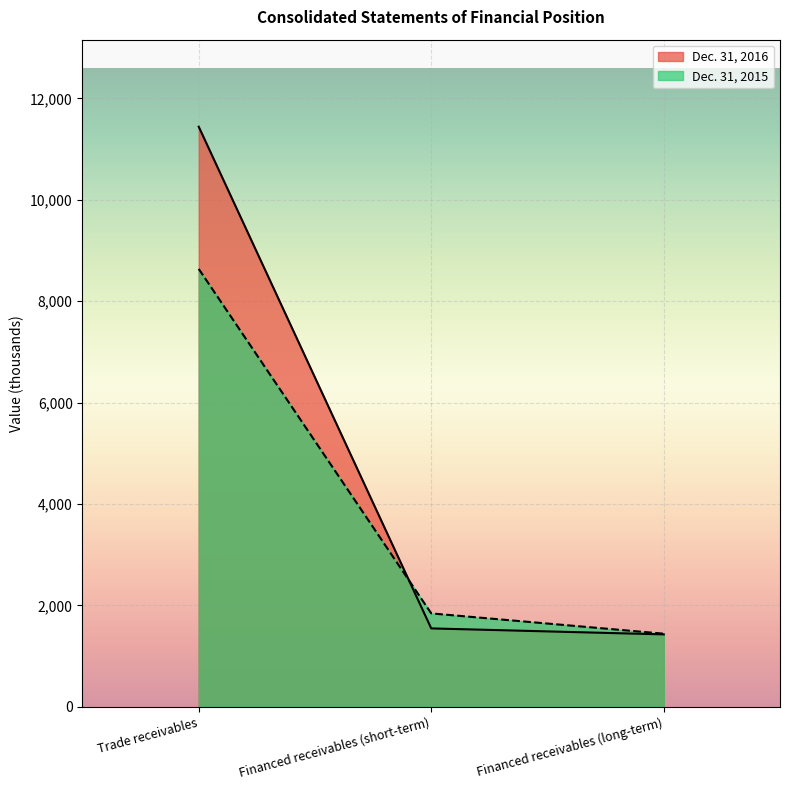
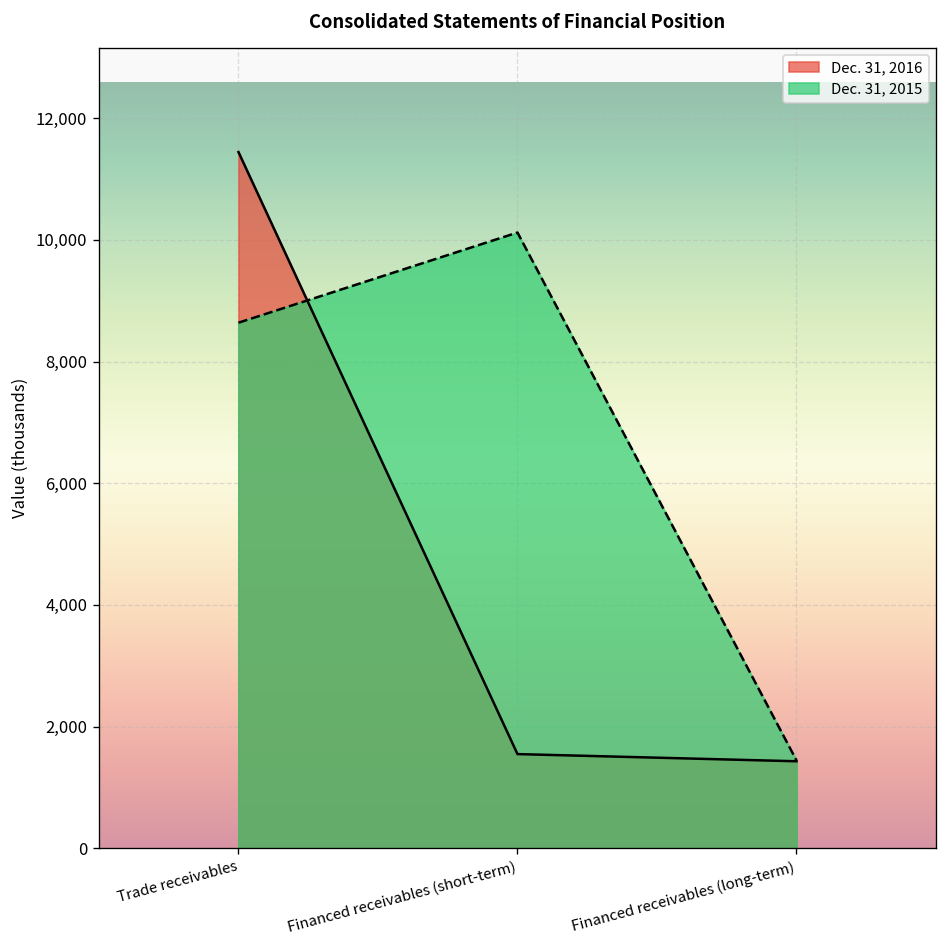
Dec. 31, 2015, Financed receivables (short-term): 1,800 -> 10,100
